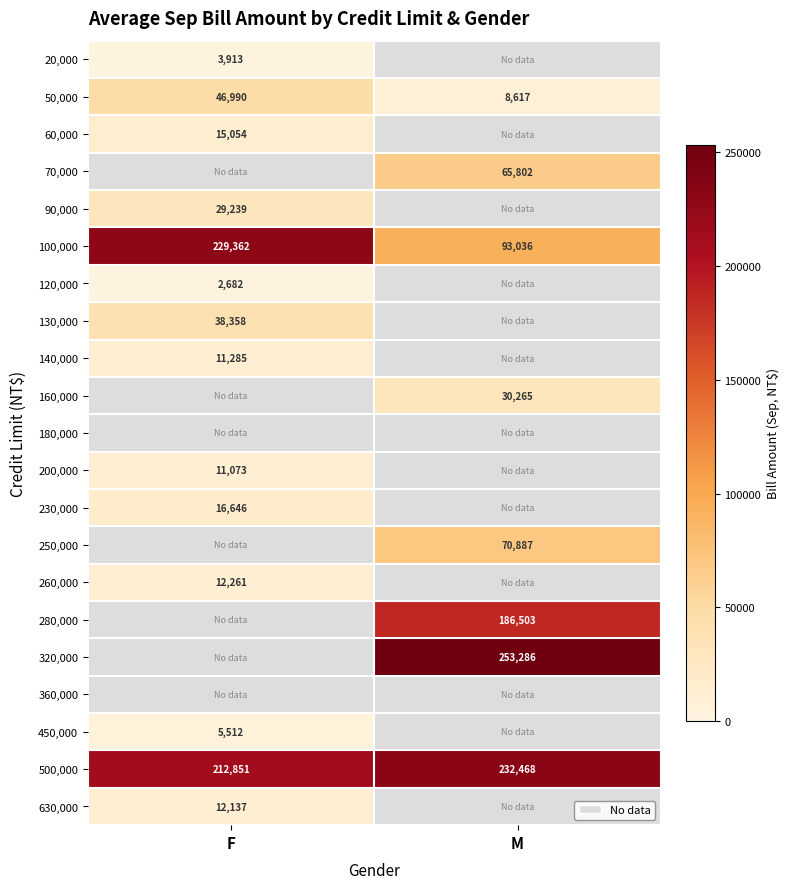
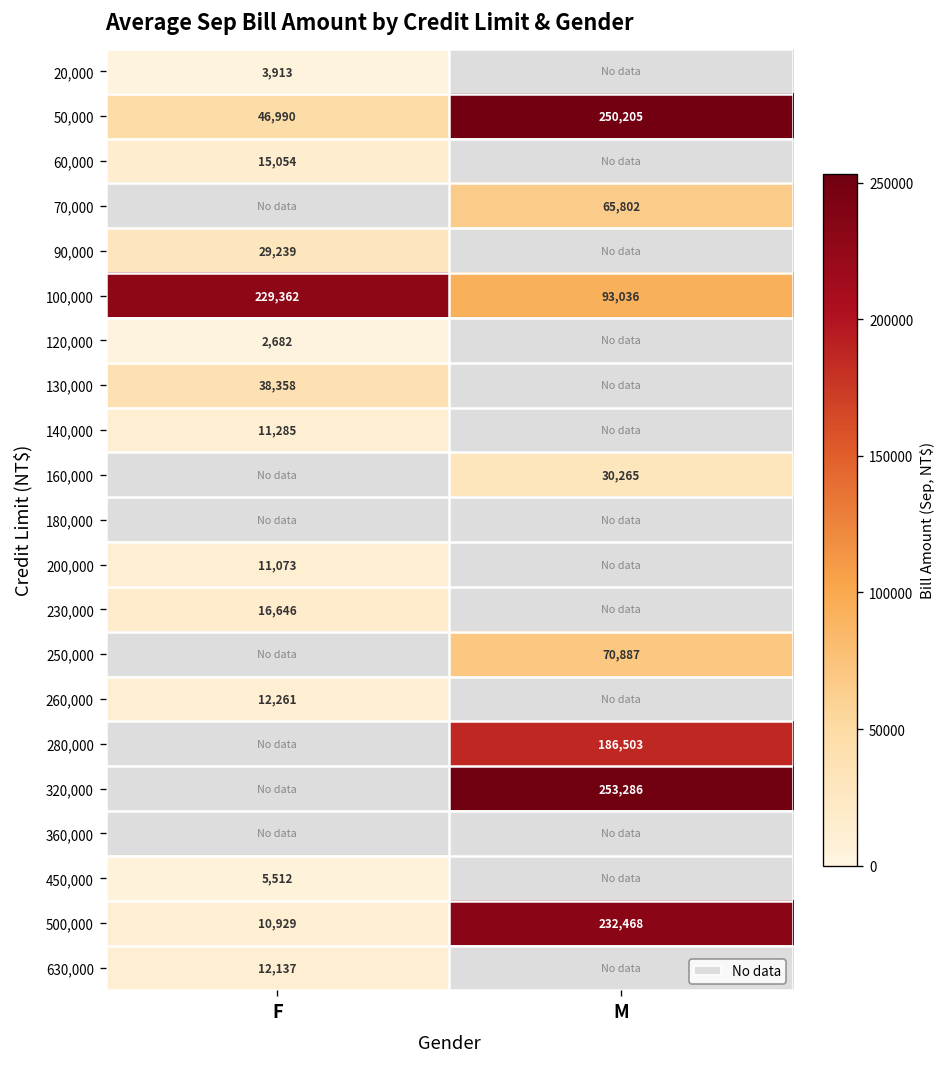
50,000, M: 8,617 -> 250,205
500,000, F: 212,851 -> 10,929
